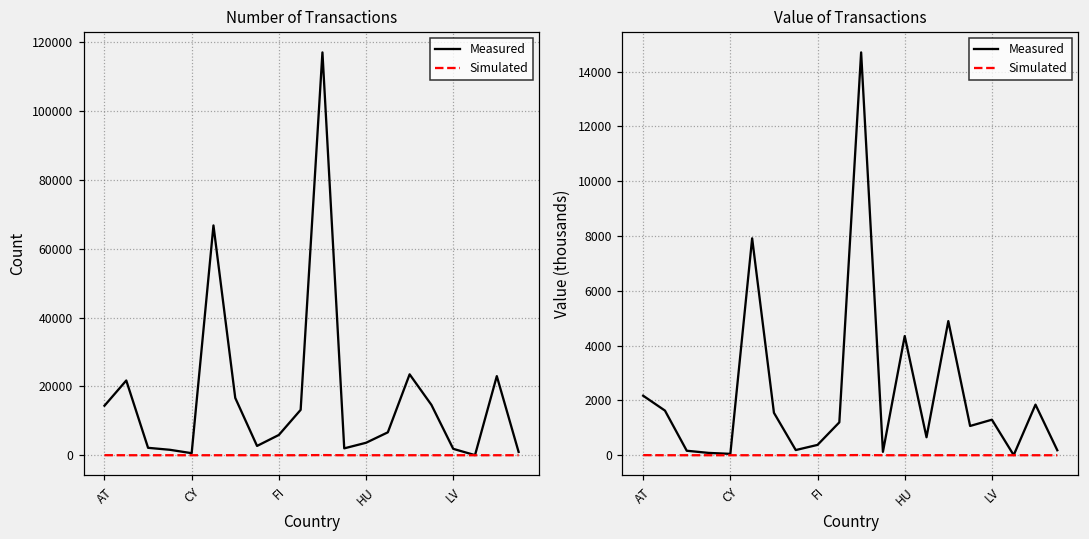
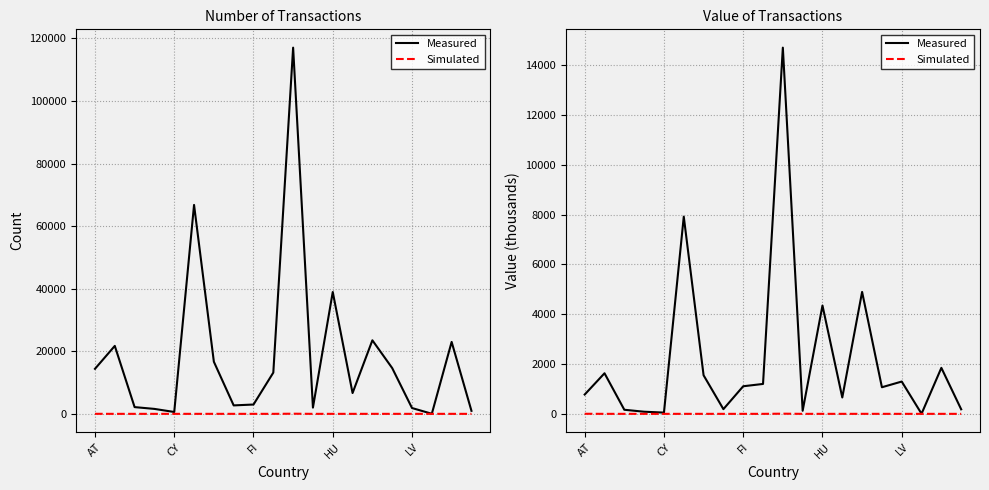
Number of Transactions, Measured, FI: 6000 -> 3000
Number of Transactions, Measured, HU: 4000 -> 39000
Value of Transactions, Measured, AT: 2200 -> 800
Value of Transactions, Measured, FI: 400 -> 1100
